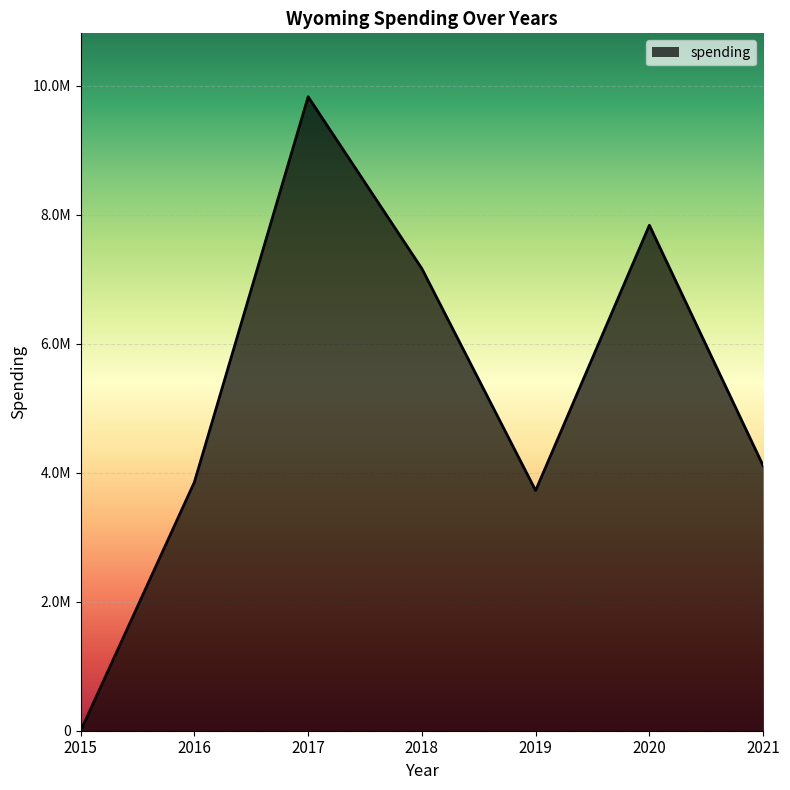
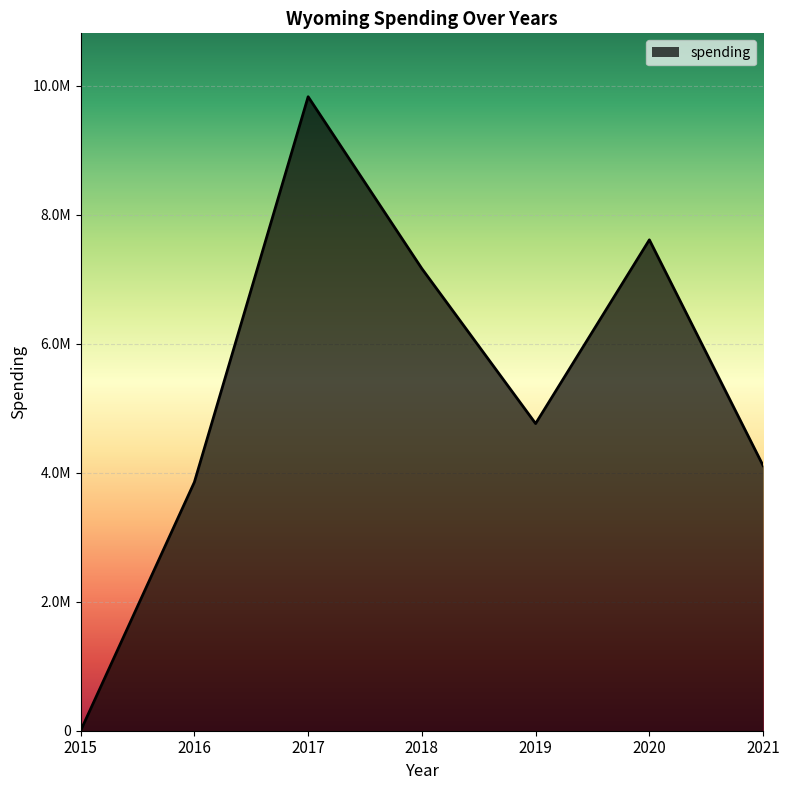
2019: 3700000 -> 4800000
2020: 7800000 -> 7600000
